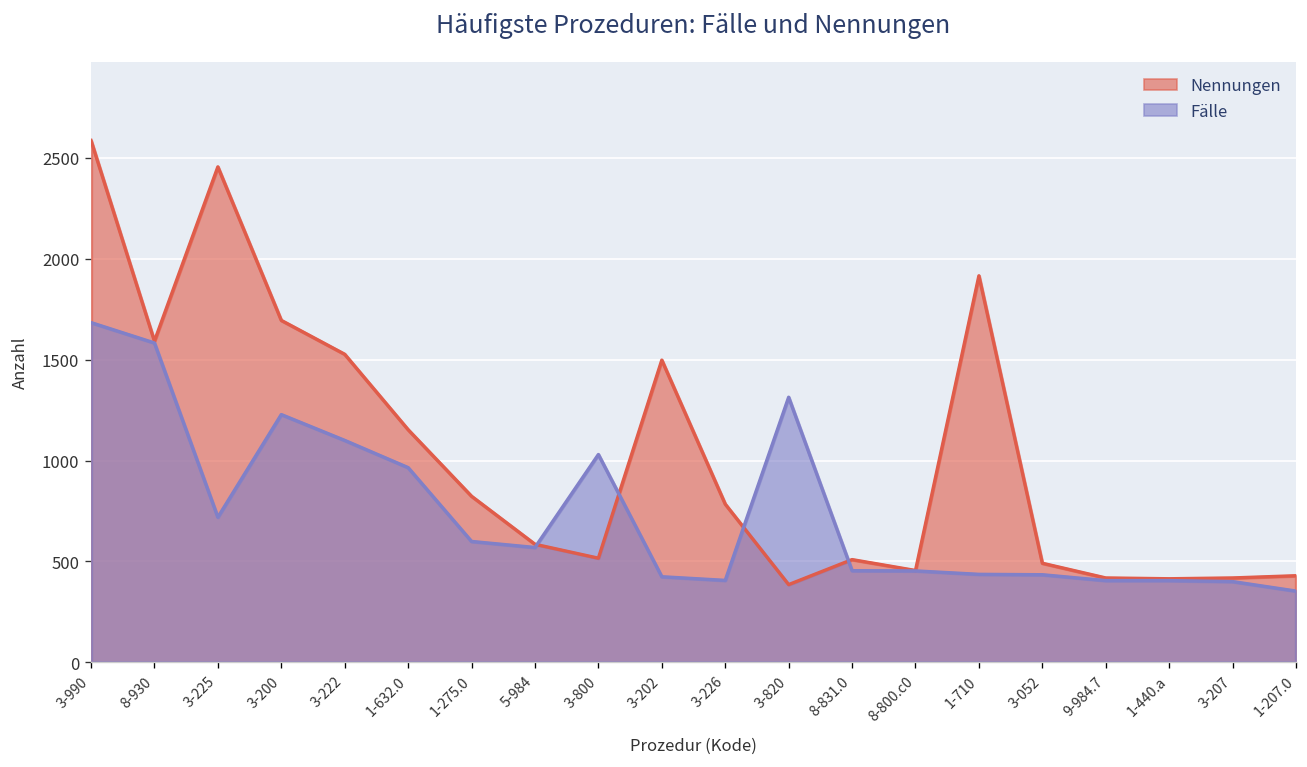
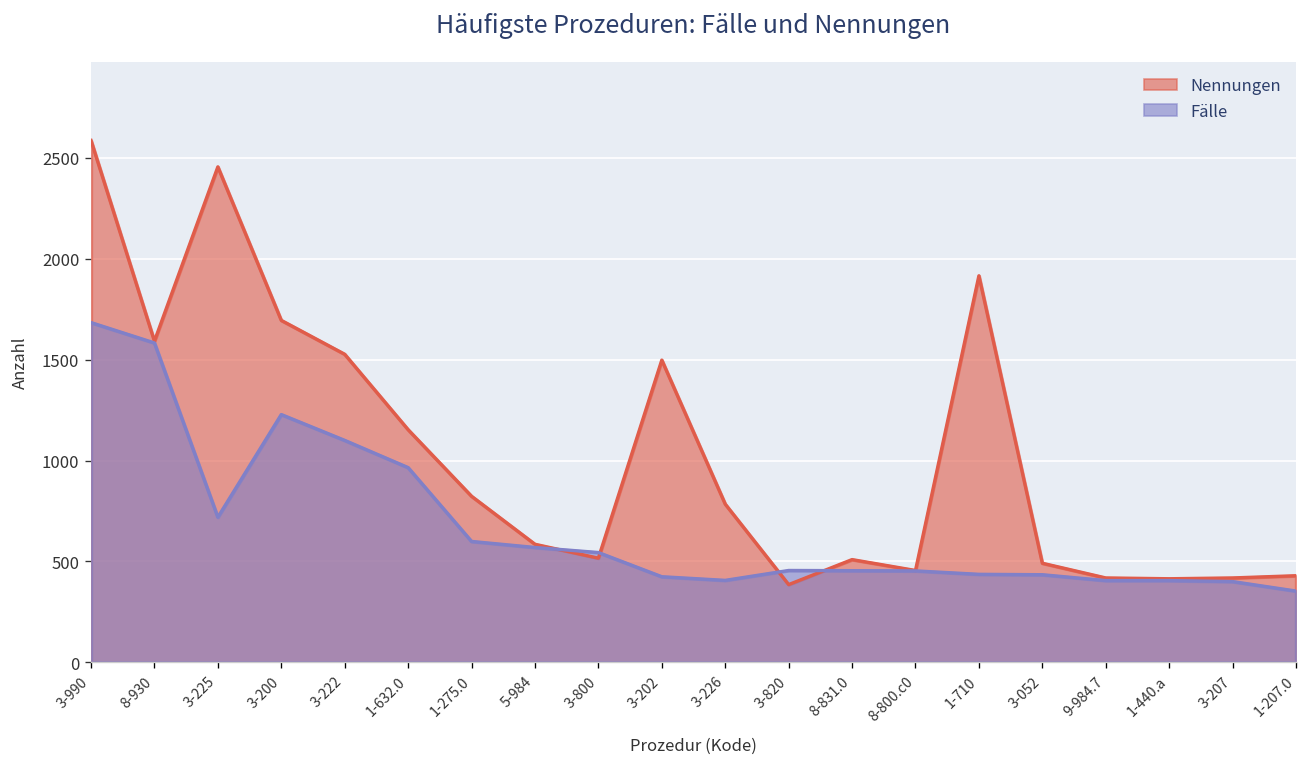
Fälle, 3-800: 1030 -> 540
Fälle, 3-820: 1310 -> 460
